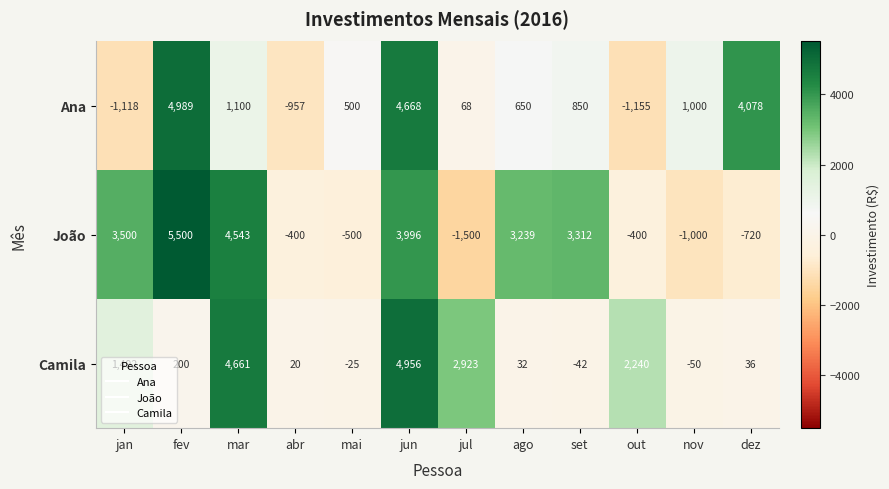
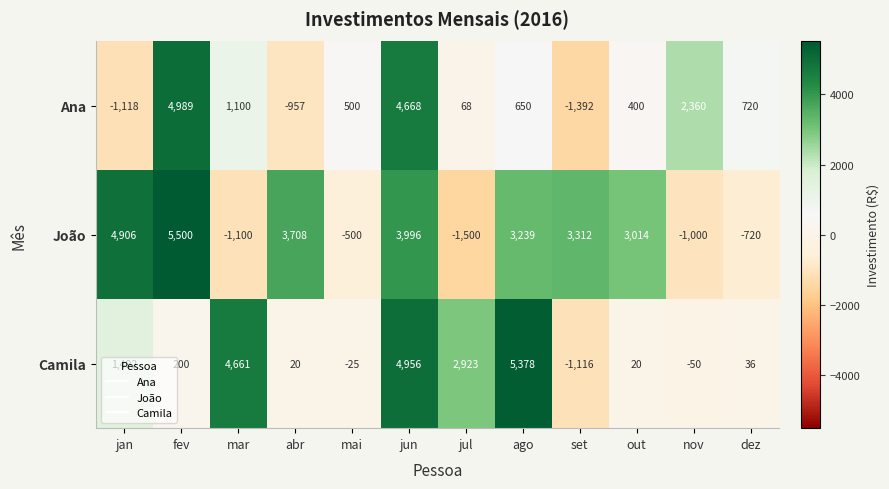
Ana, set: 850 -> -1,392
Ana, out: -1,155 -> 400
Ana, nov: 1,000 -> 2,360
Ana, dez: 4,078 -> 720
João, jan: 3,500 -> 4,906
João, mar: 4,543 -> -1,100
João, abr: -400 -> 3,708
João, out: -400 -> 3,014
Camila, ago: 32 -> 5,378
Camila, set: -42 -> -1,116
Camila, out: 2,240 -> 20
